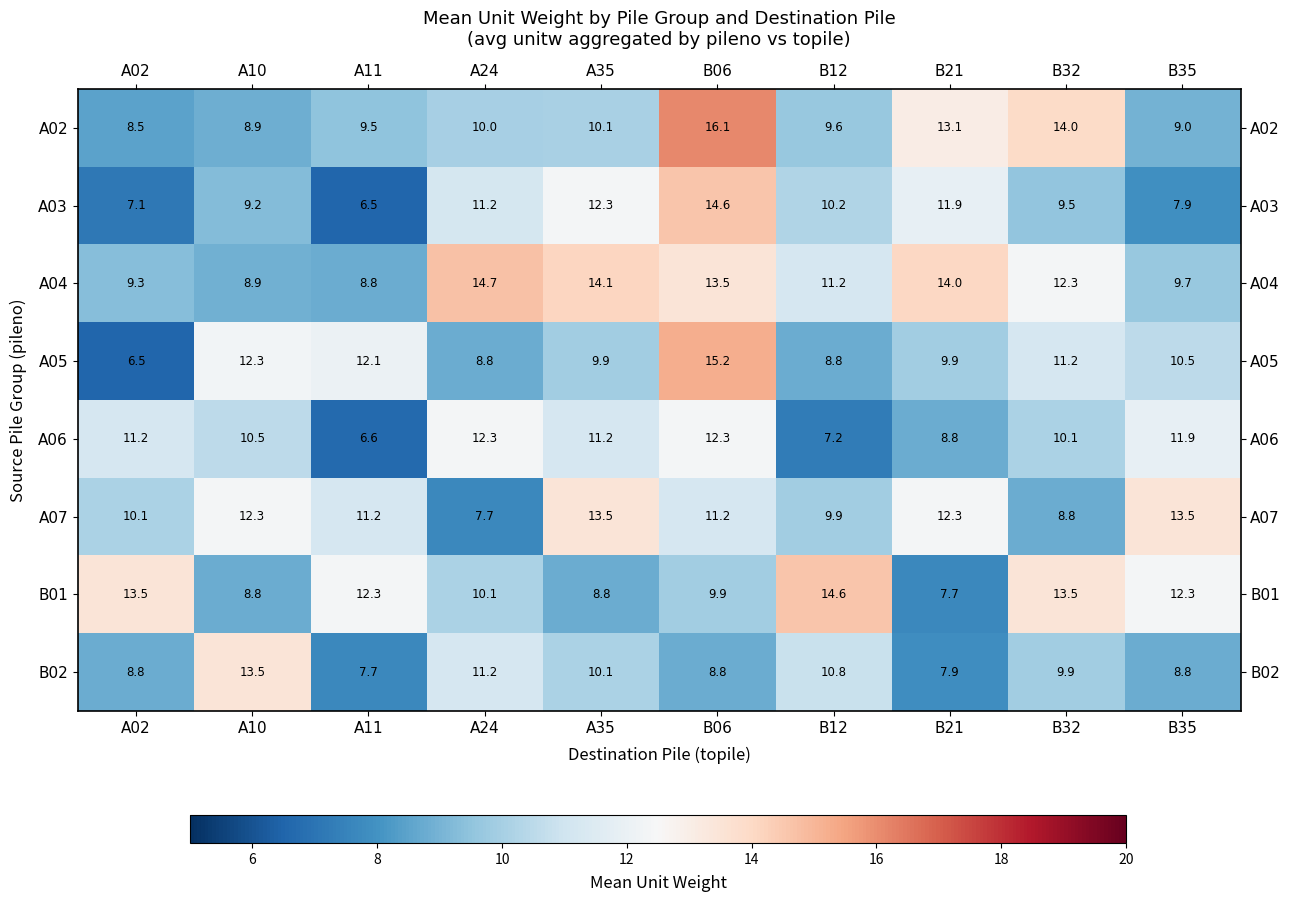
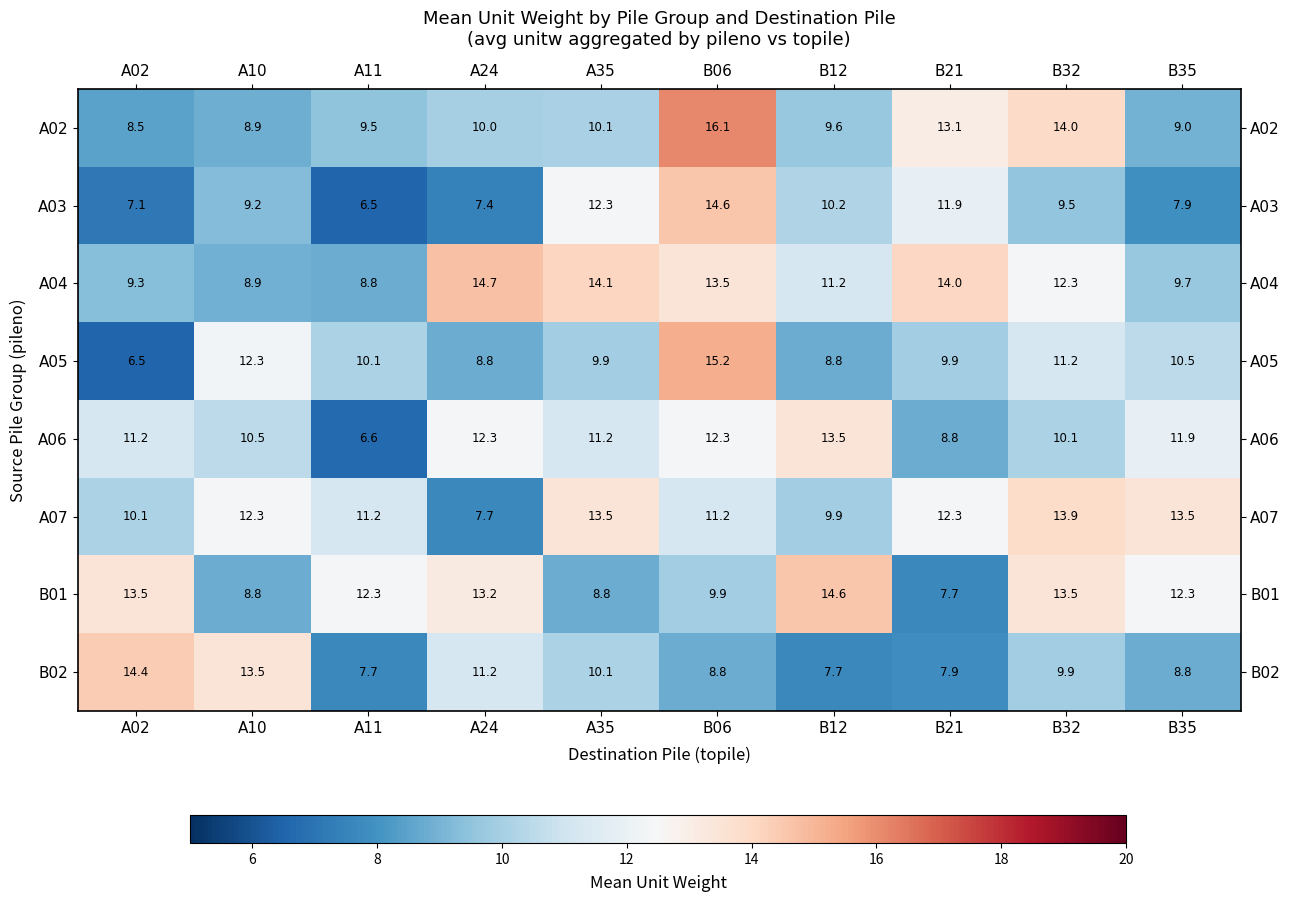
A03, A24: 11.2 -> 7.4
A05, A11: 12.1 -> 10.1
A06, B12: 7.2 -> 13.5
A07, B32: 8.8 -> 13.9
B01, A24: 10.1 -> 13.2
B02, A02: 8.8 -> 14.4
B02, B12: 10.8 -> 7.7
